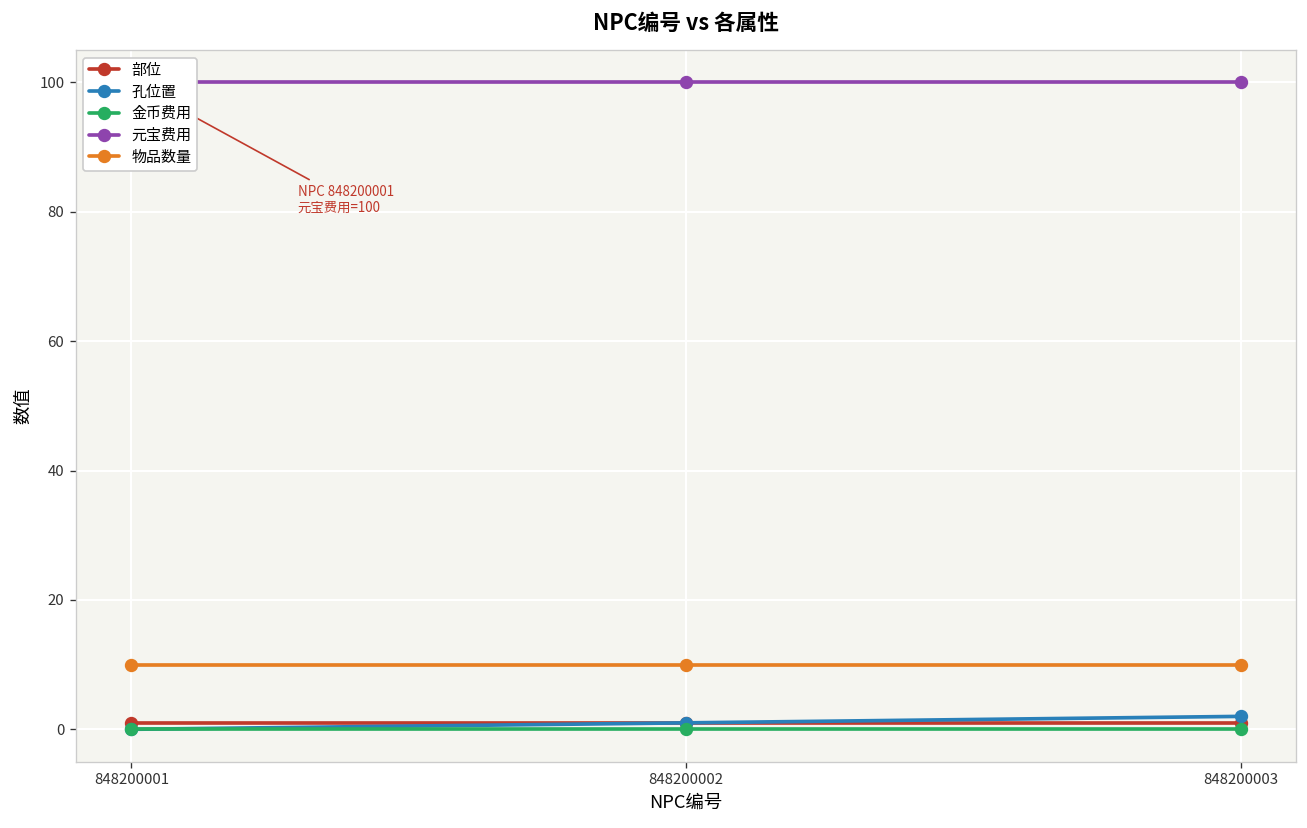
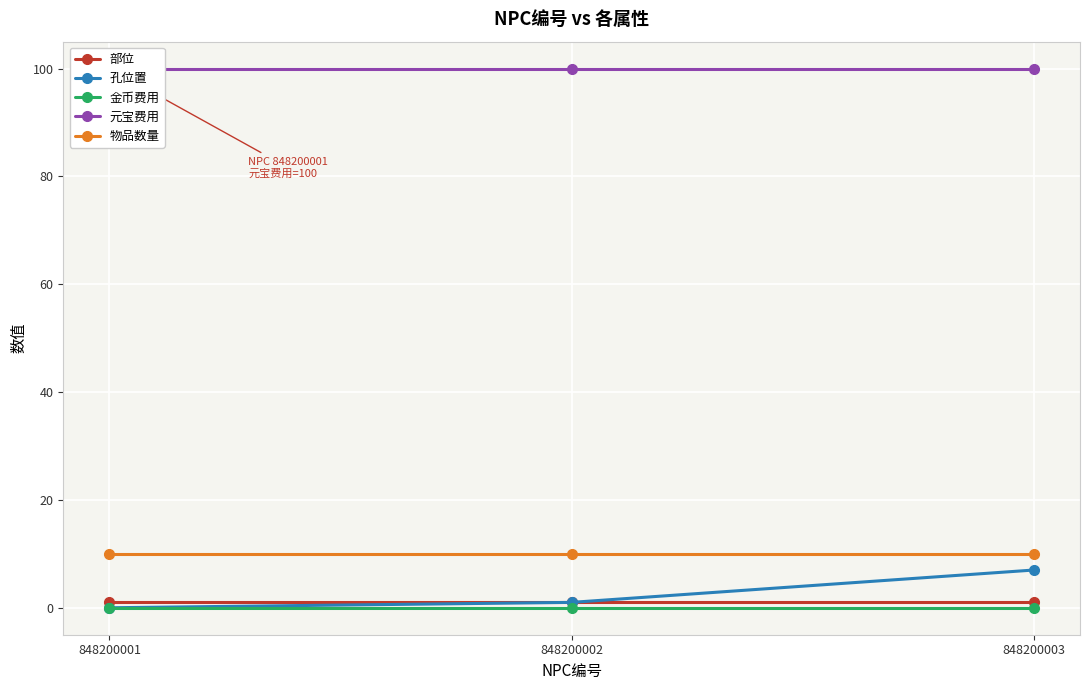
孔位置, 848200003: 2 -> 7
